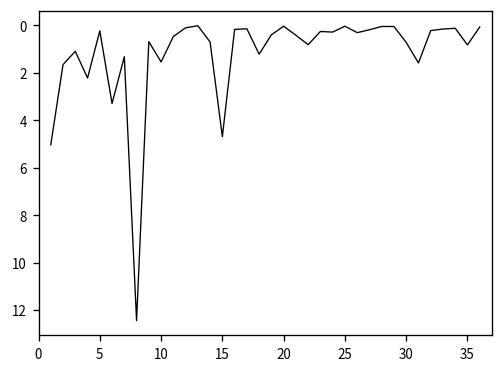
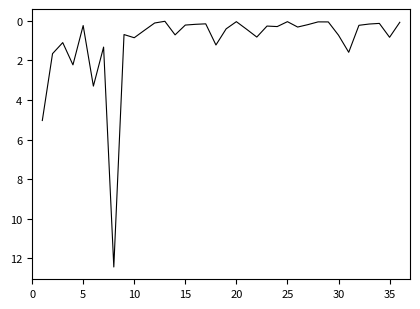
10: 1.5 -> 0.9
15: 4.7 -> 0.2
